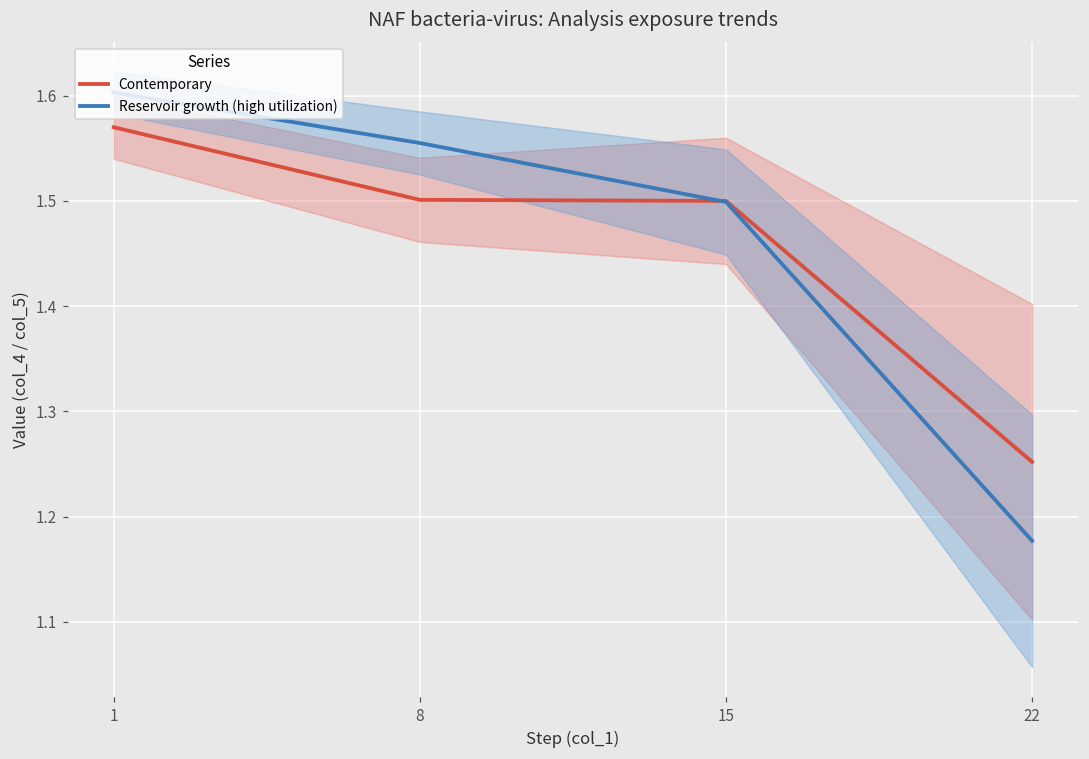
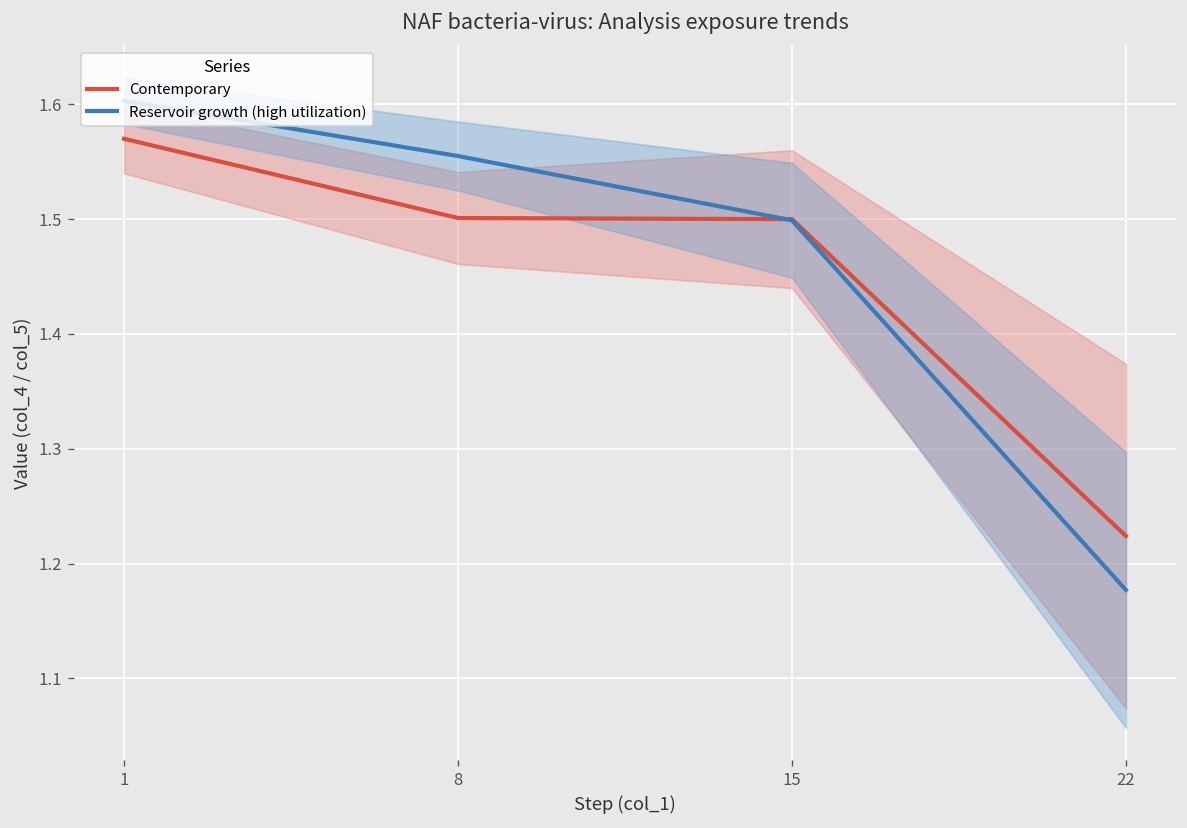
Contemporary, 22: 1.25 -> 1.22
